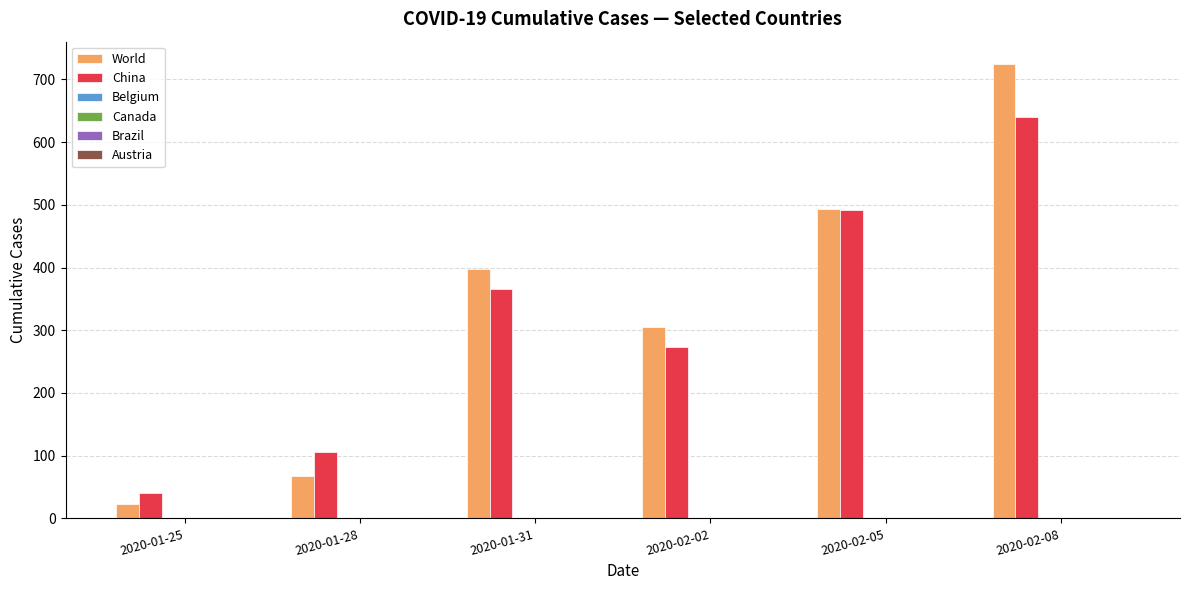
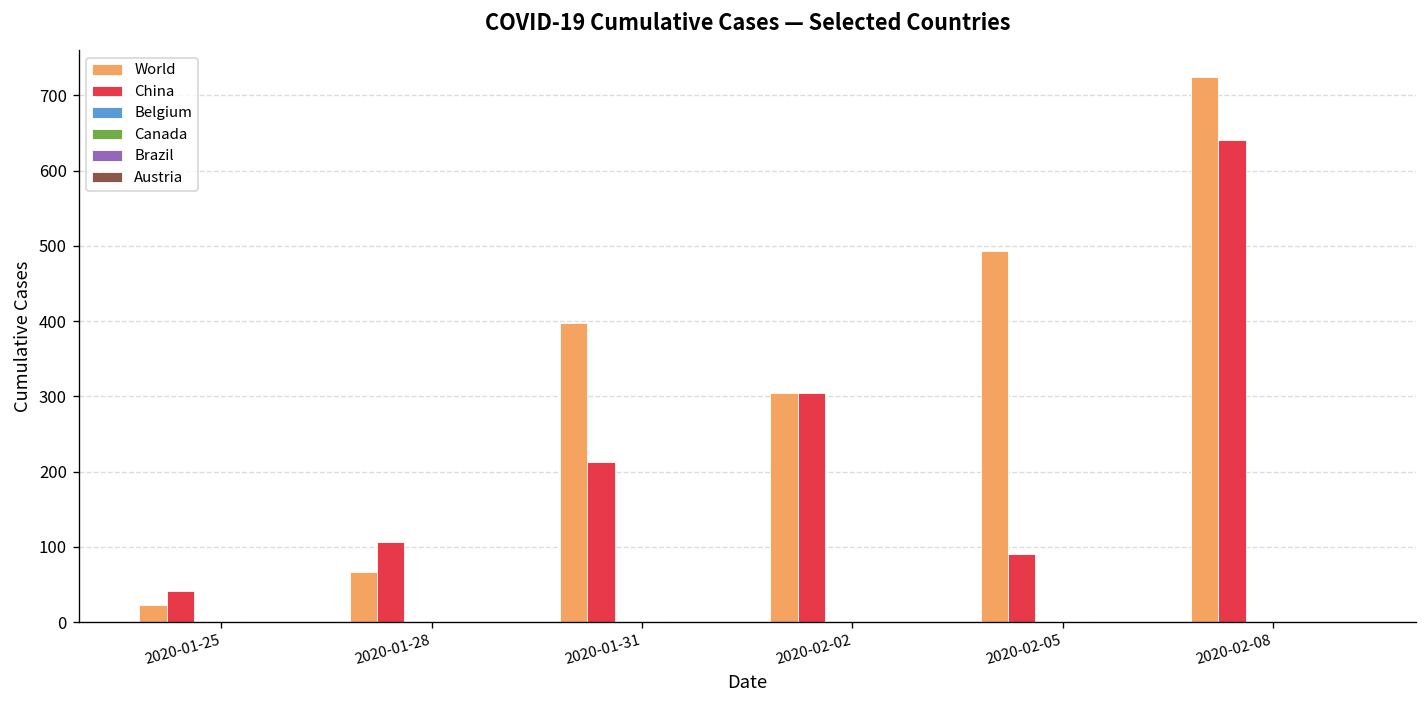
China, 2020-01-31: 370 -> 210
China, 2020-02-02: 270 -> 300
China, 2020-02-05: 490 -> 90
